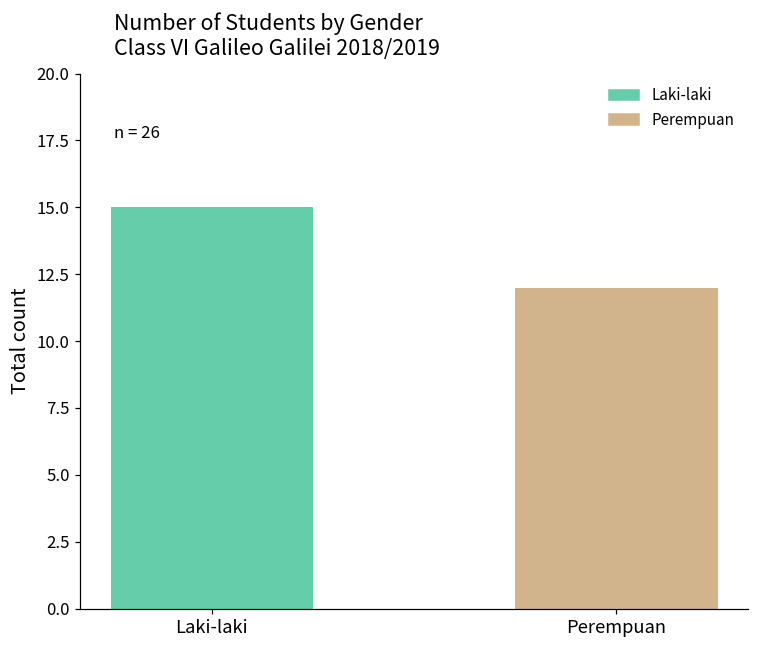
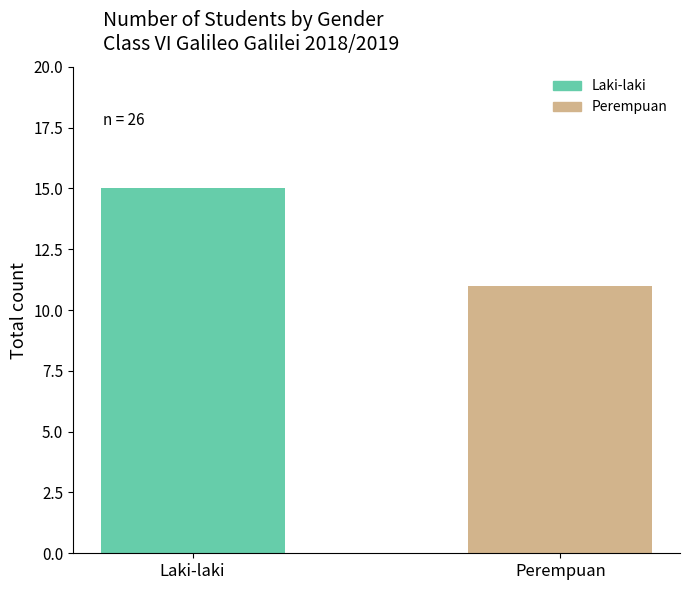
Perempuan: 12 -> 11
